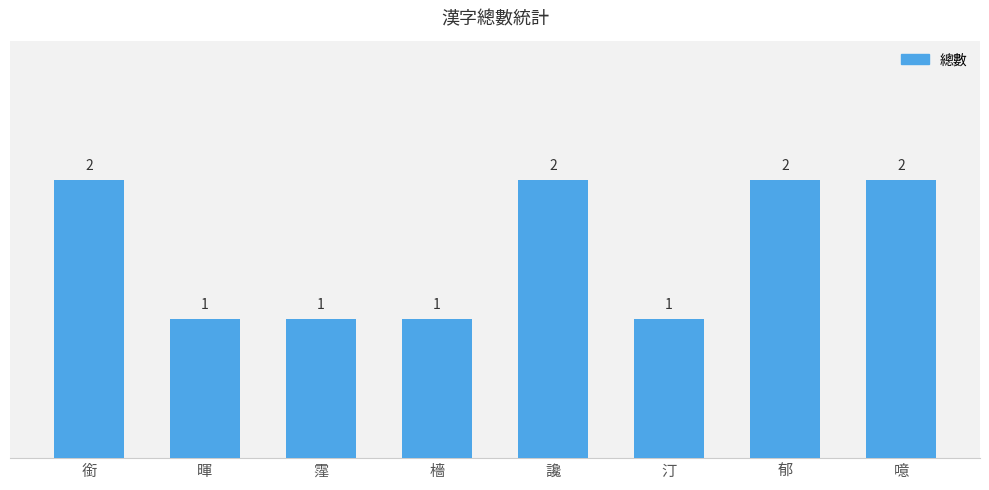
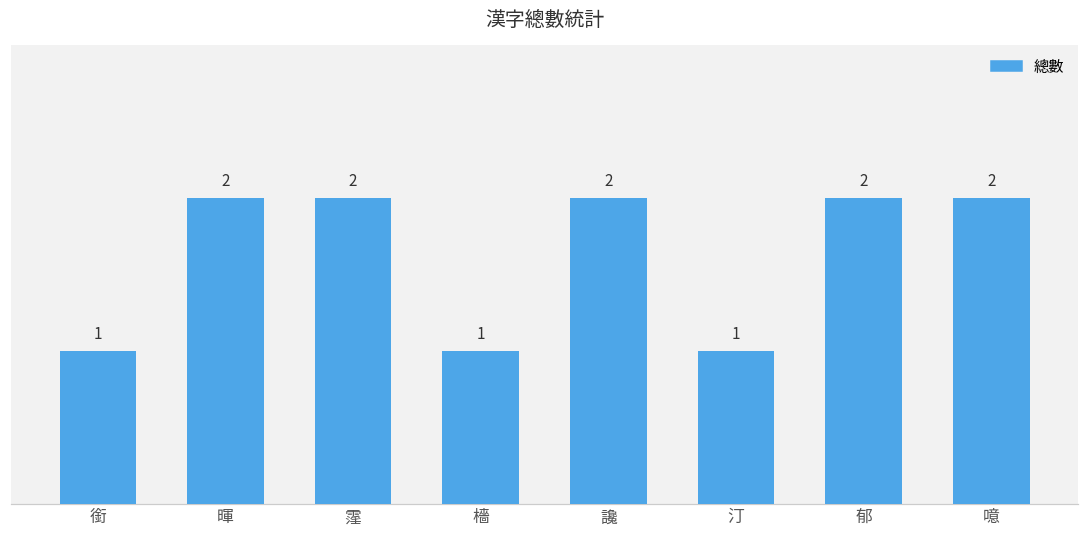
銜: 2 -> 1
暉: 1 -> 2
霪: 1 -> 2
